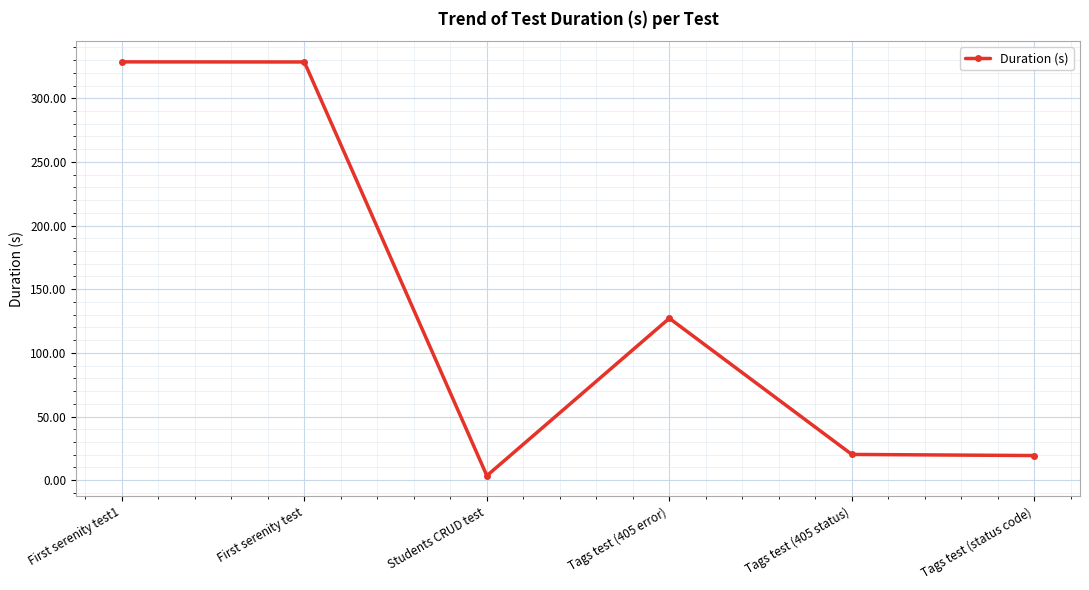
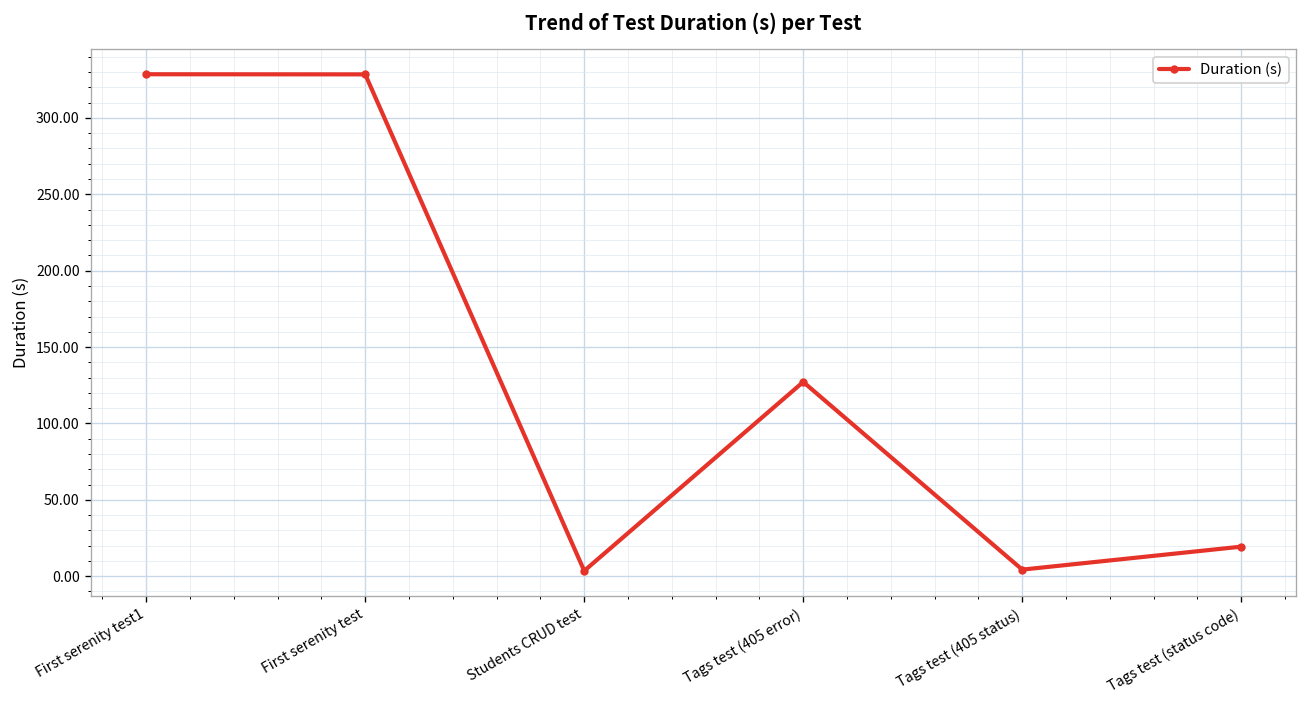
Tags test (405 status): 20 -> 4
